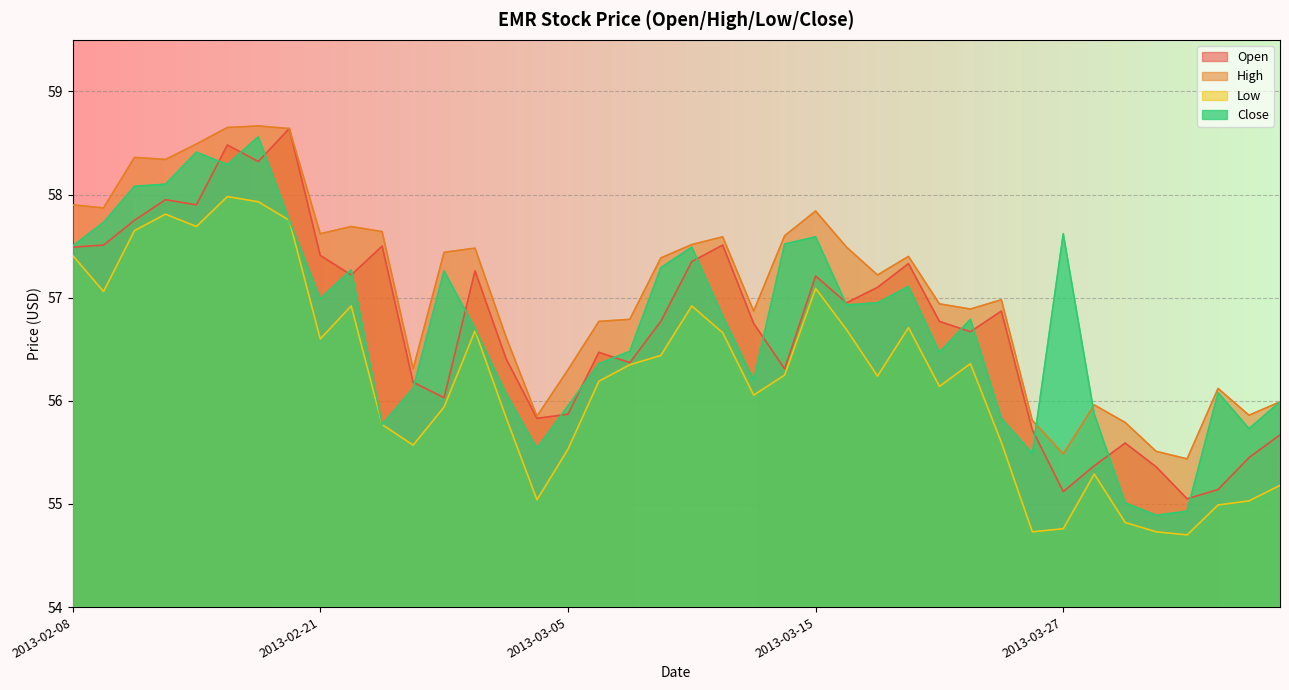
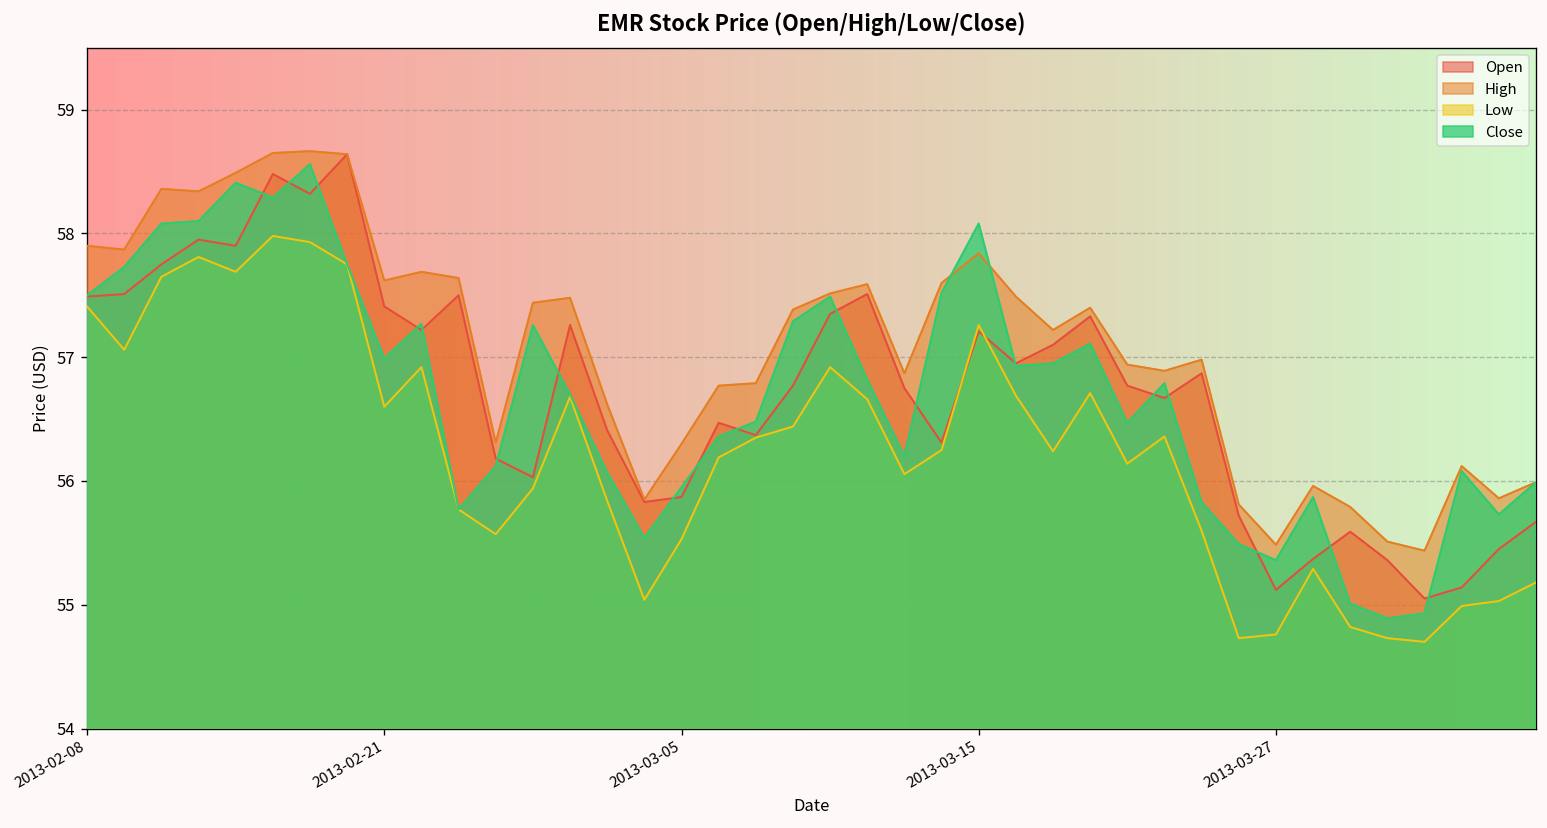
Low, 2013-03-15: 57.09 -> 57.26
Close, 2013-03-15: 57.59 -> 58.08
Close, 2013-03-27: 57.62 -> 55.36
